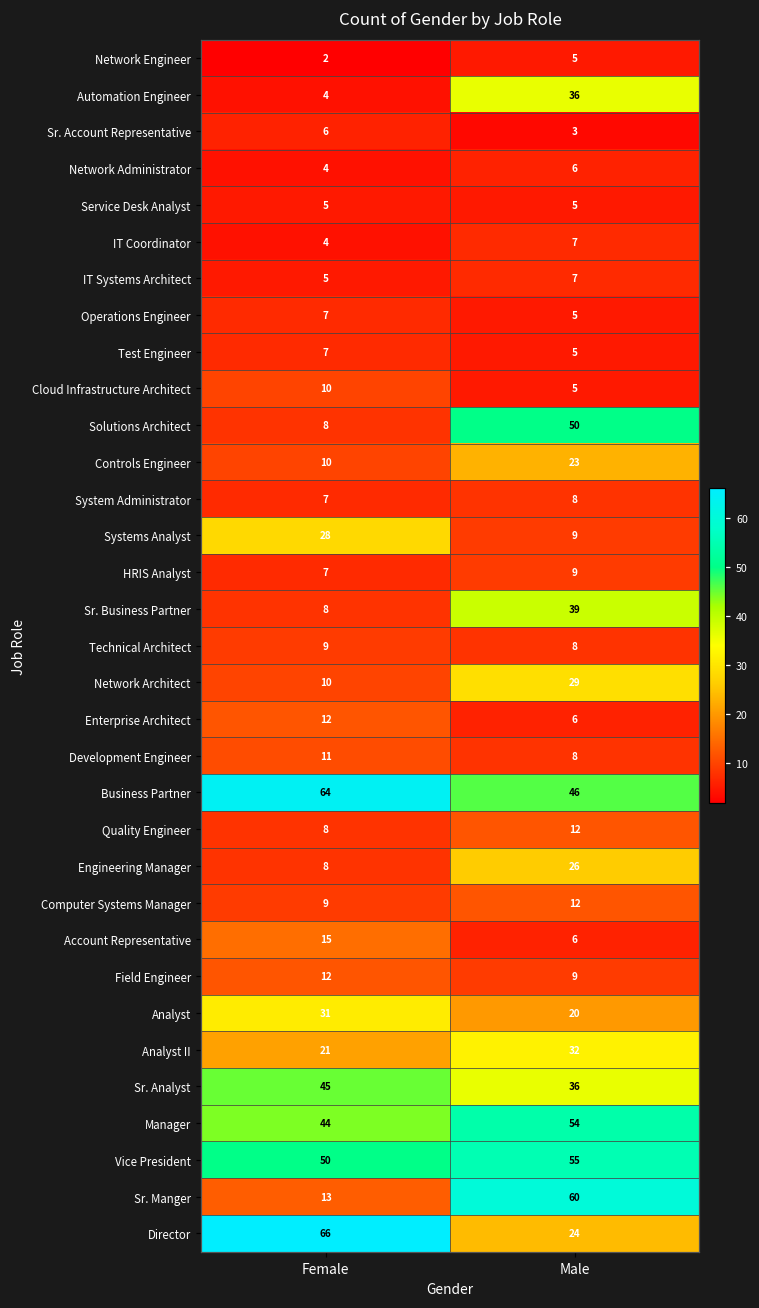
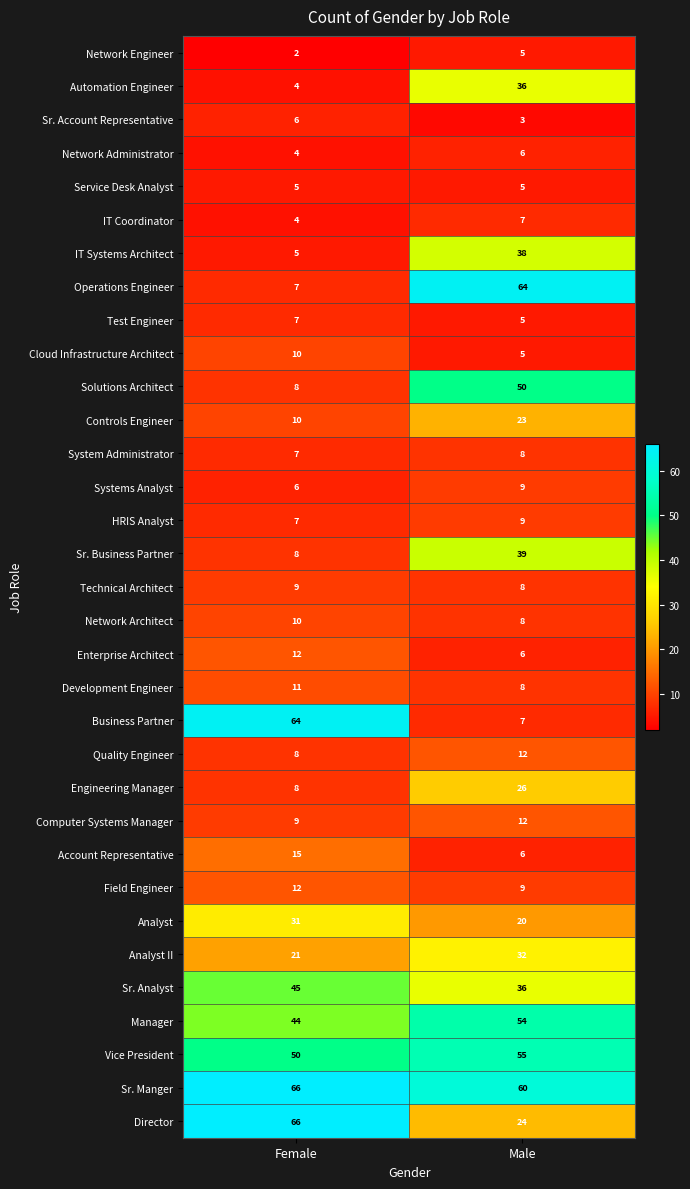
IT Systems Architect, Male: 7 -> 38
Operations Engineer, Male: 5 -> 64
Systems Analyst, Female: 28 -> 6
Network Architect, Male: 29 -> 8
Business Partner, Male: 46 -> 7
Sr. Manger, Female: 13 -> 66
